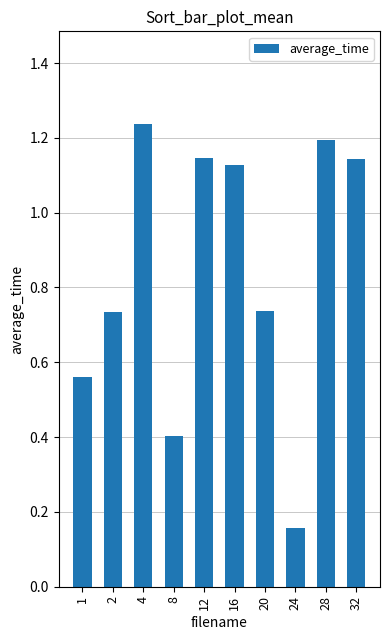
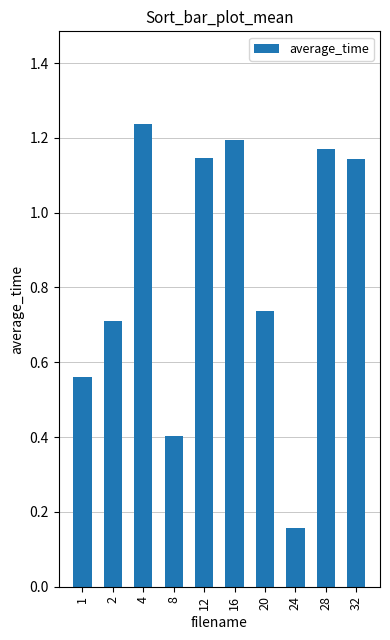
2: 0.73 -> 0.71
16: 1.13 -> 1.20
28: 1.19 -> 1.17
